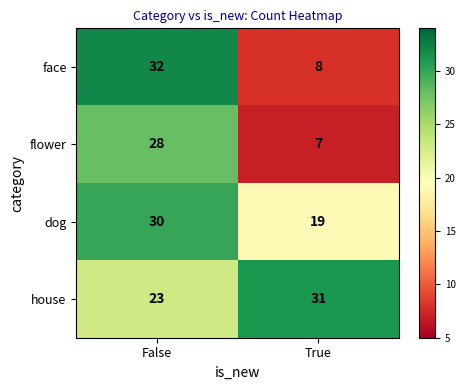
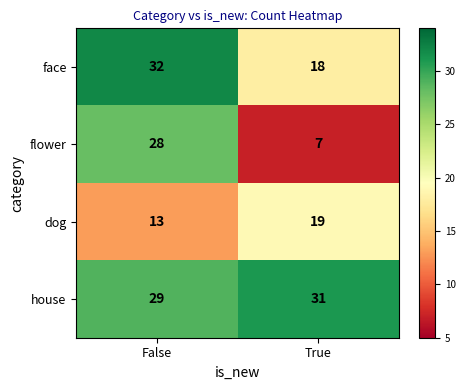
face, True: 8 -> 18
dog, False: 30 -> 13
house, False: 23 -> 29
